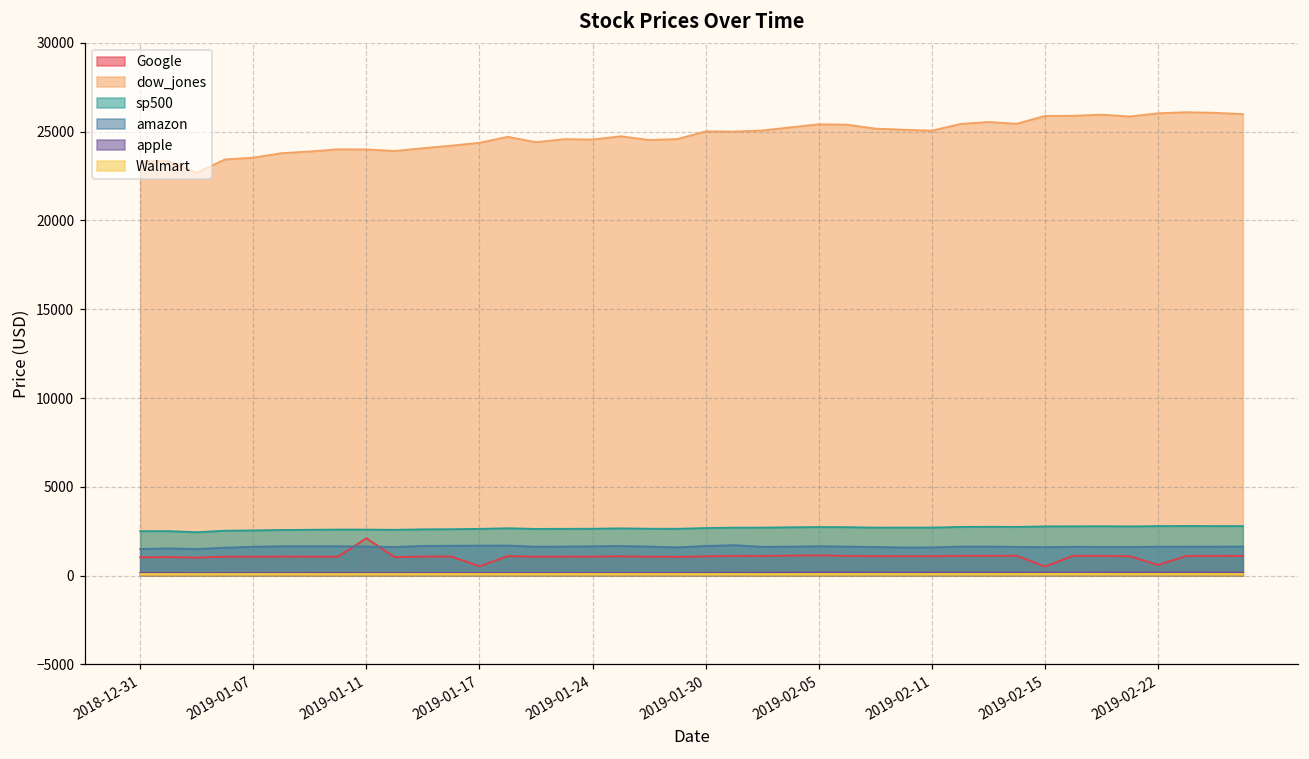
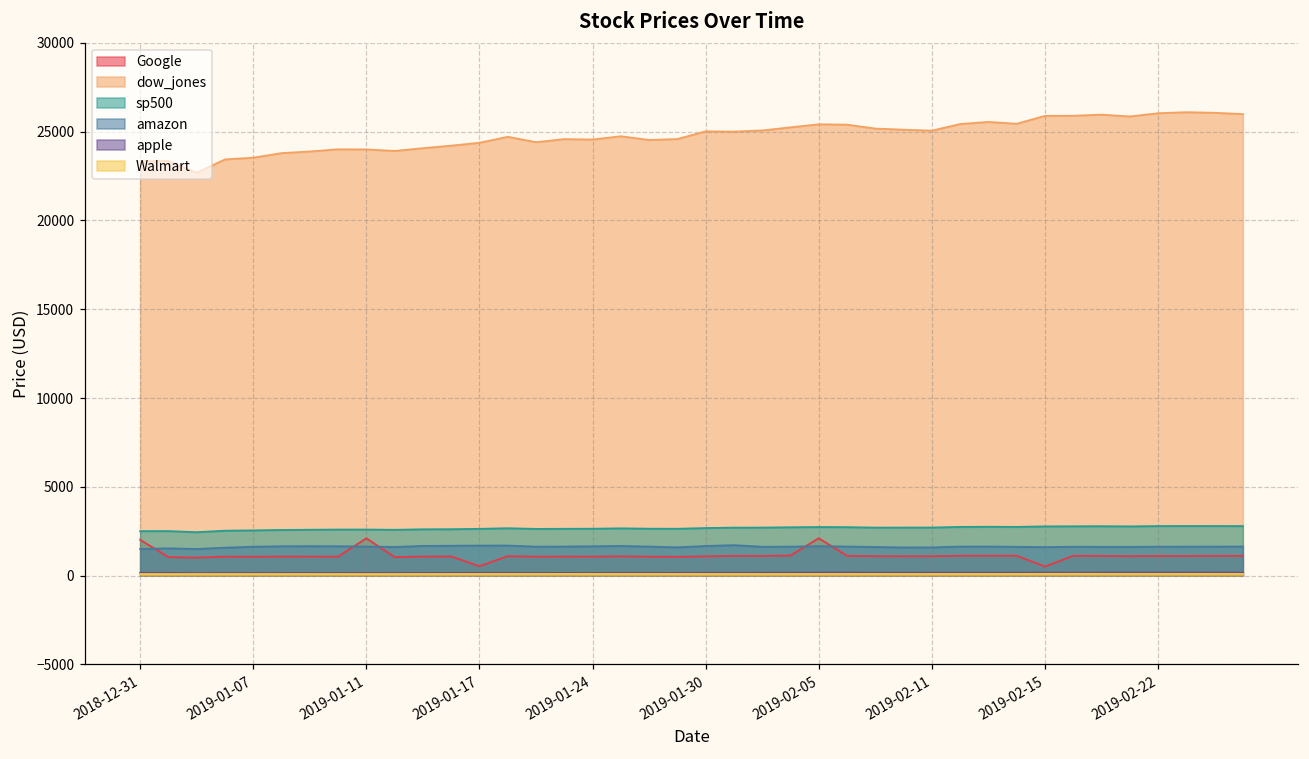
Google, 2018-12-31: 1000 -> 2000
Google, 2019-02-05: 1100 -> 2100
Google, 2019-02-22: 600 -> 1100
